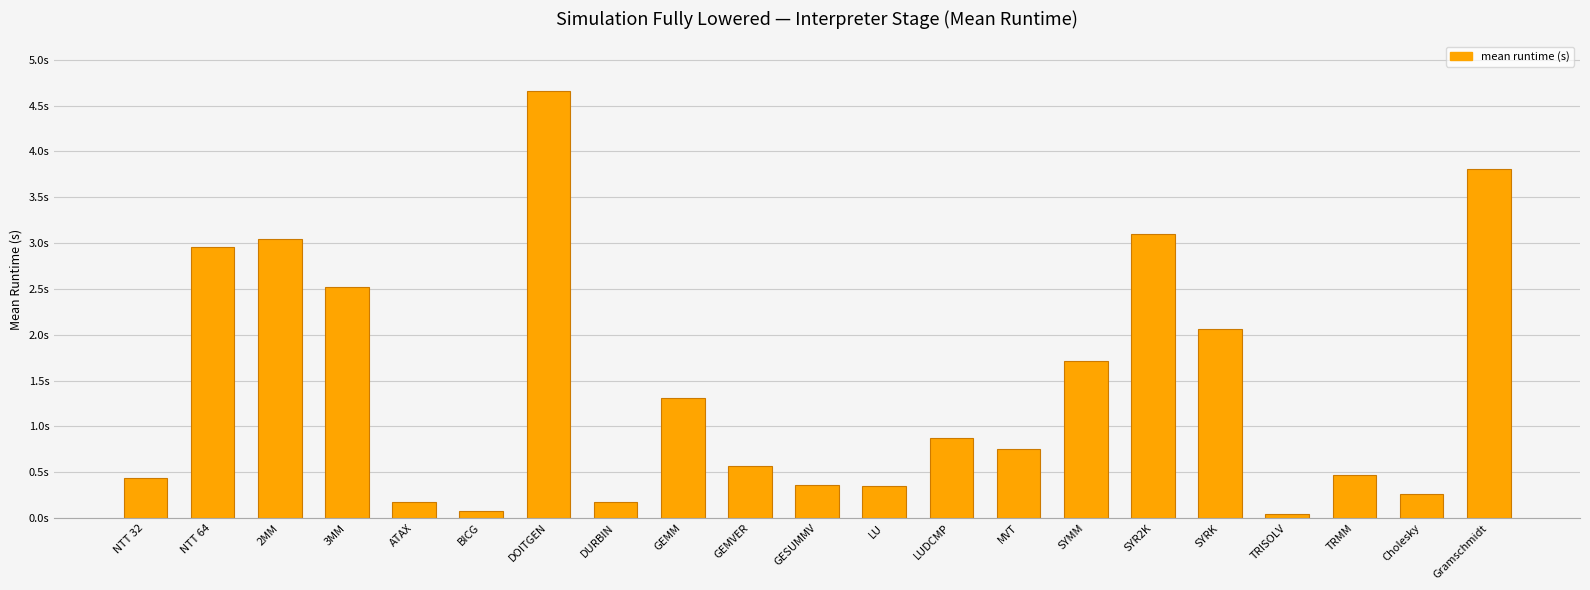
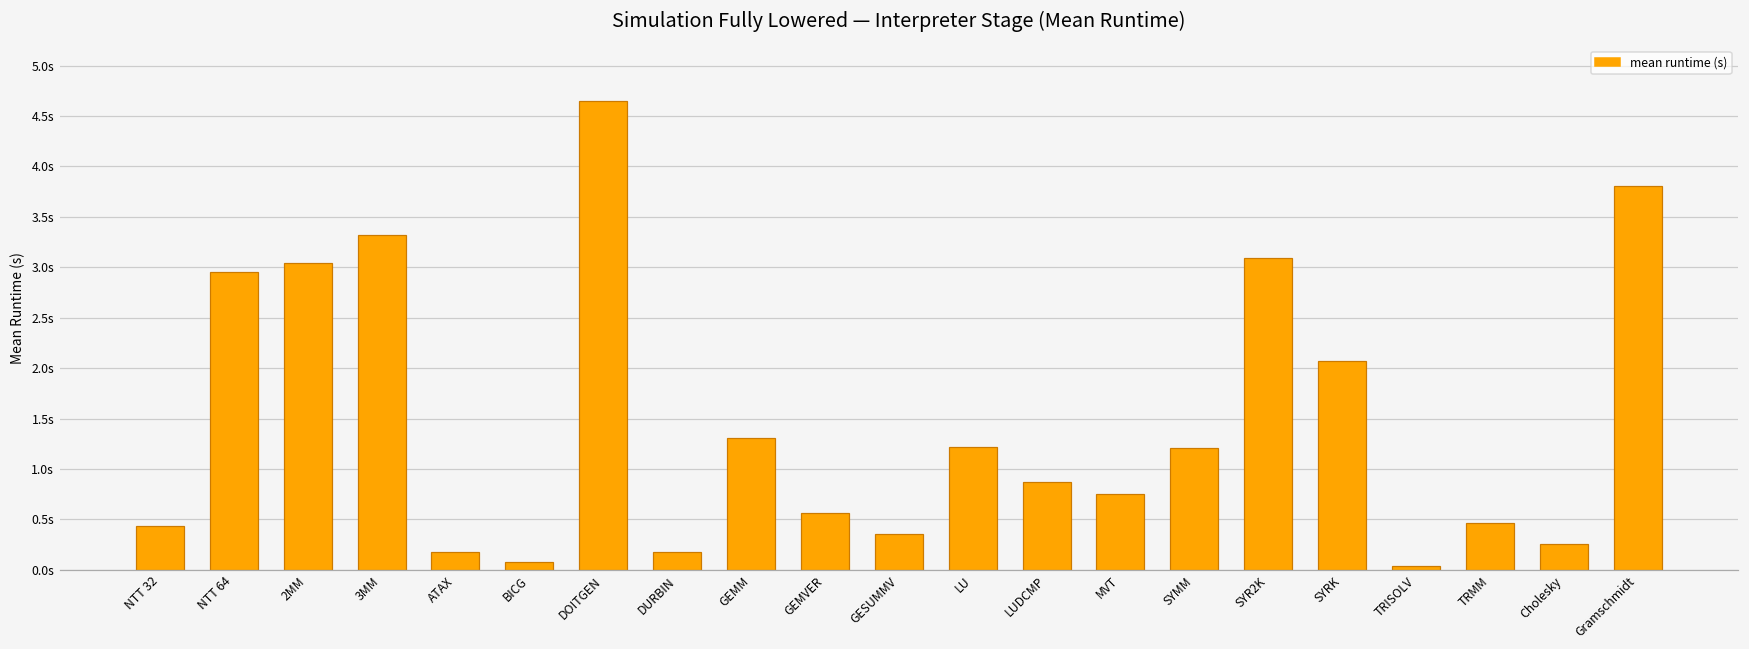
3MM: 2.5s -> 3.3s
LU: 0.4s -> 1.2s
SYMM: 1.7s -> 1.2s
